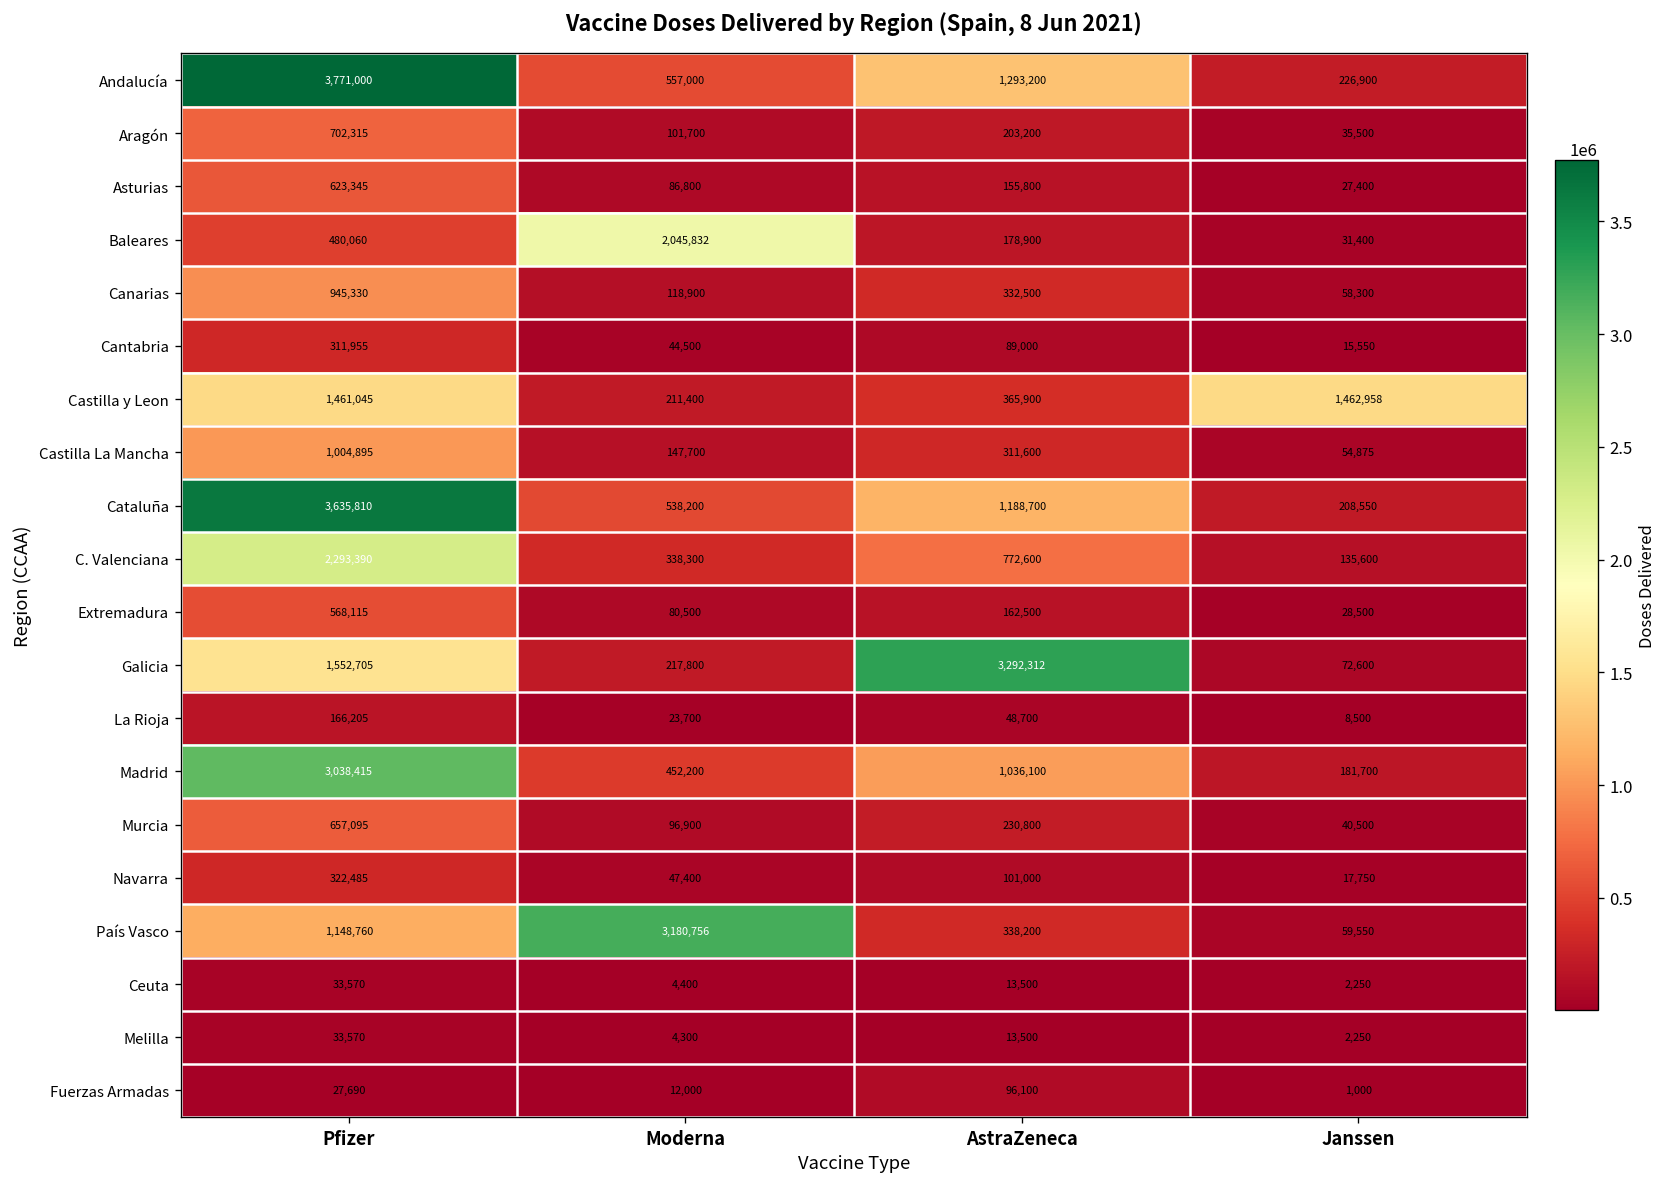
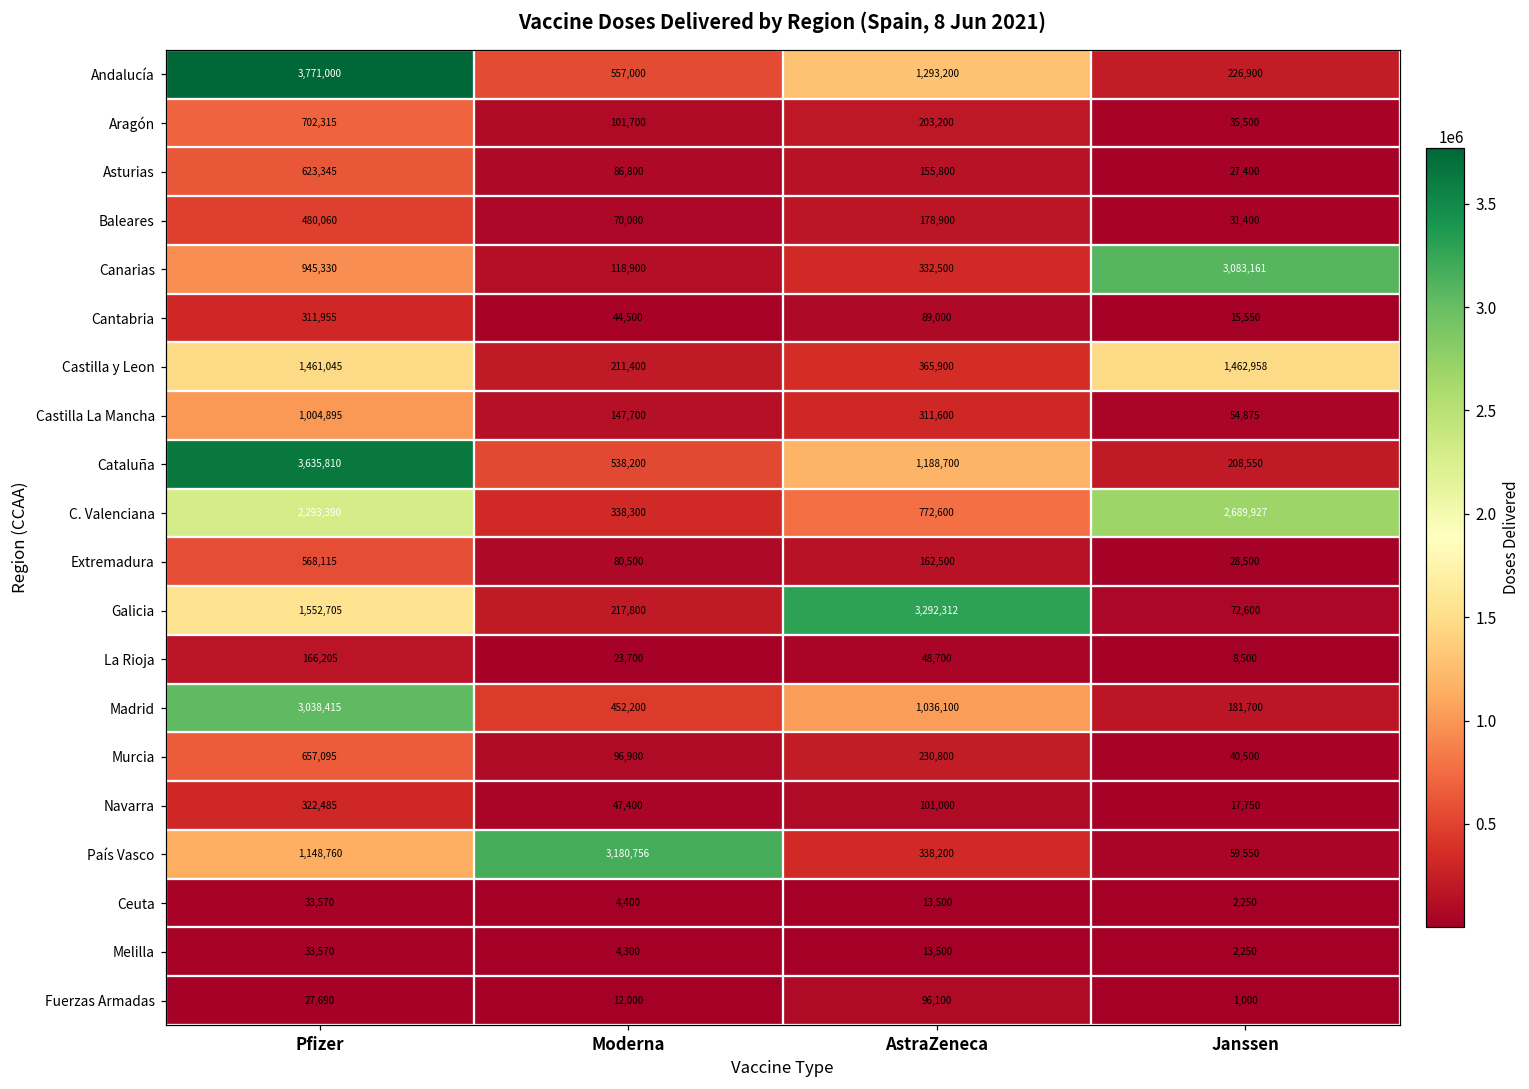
Baleares, Moderna: 2,045,832 -> 70,000
Canarias, Janssen: 58,300 -> 3,083,161
C. Valenciana, Janssen: 135,600 -> 2,689,927
